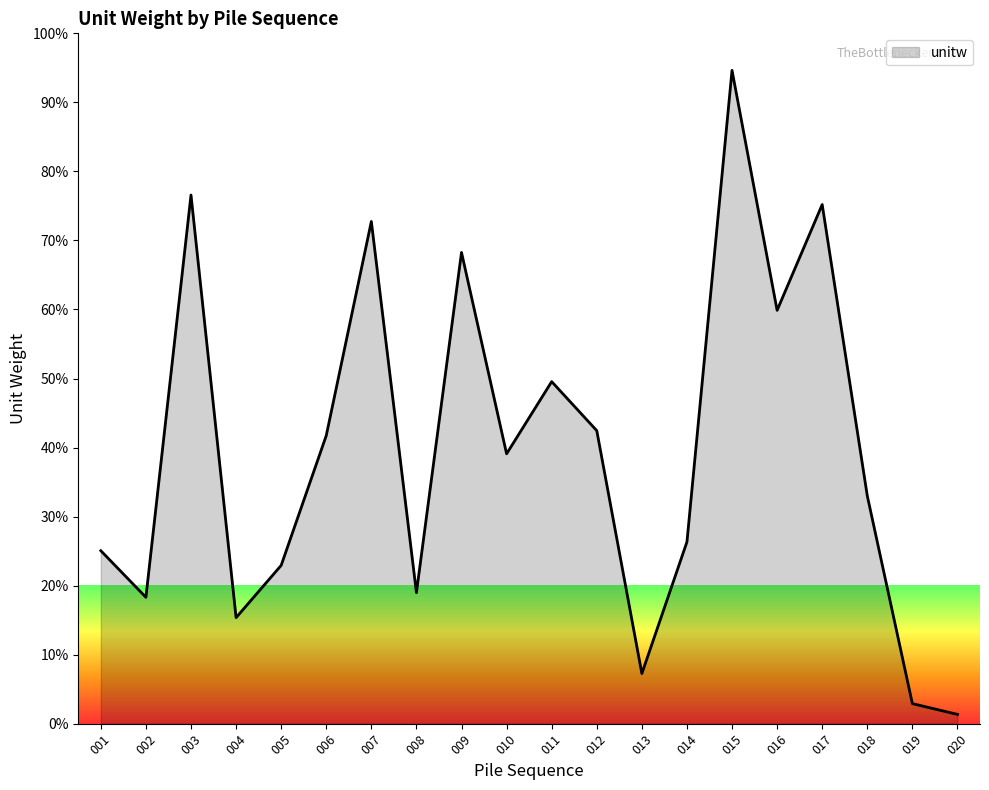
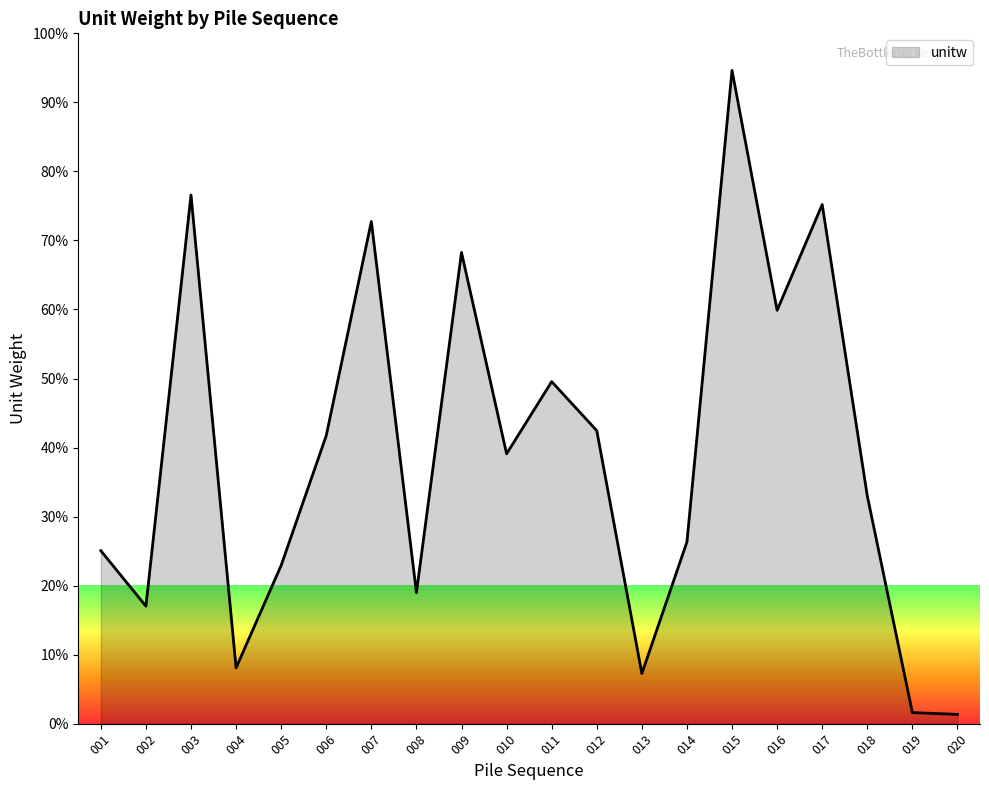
002: 18% -> 17%
004: 15% -> 8%
019: 3% -> 2%
